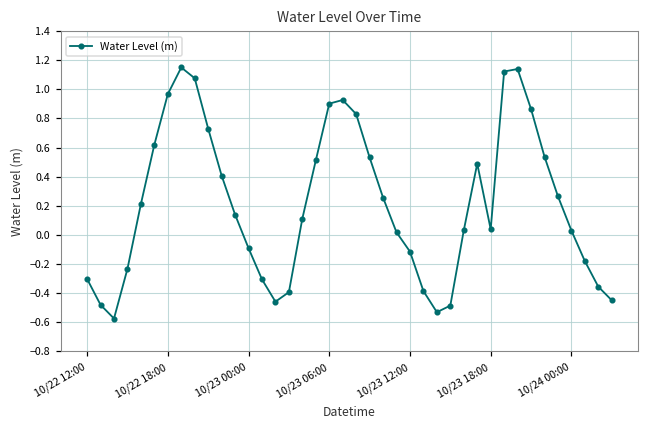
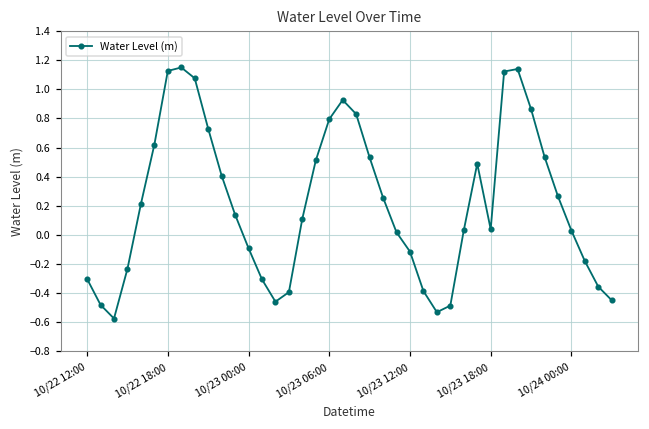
10/22 18:00: 0.97 -> 1.13
10/23 06:00: 0.90 -> 0.80
